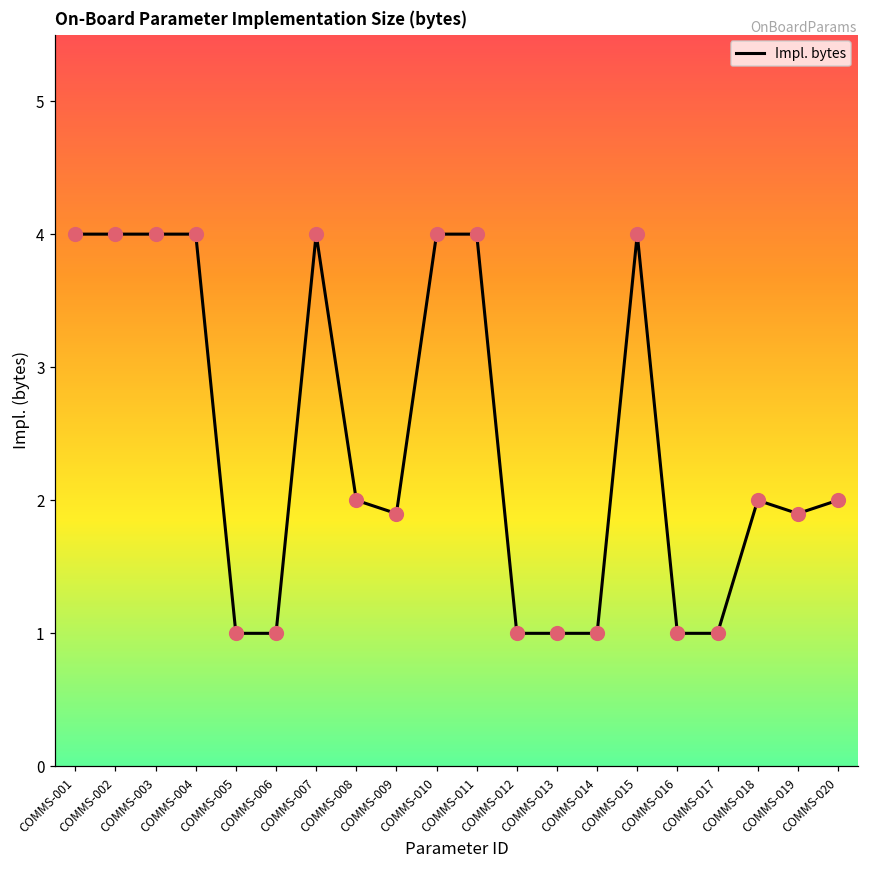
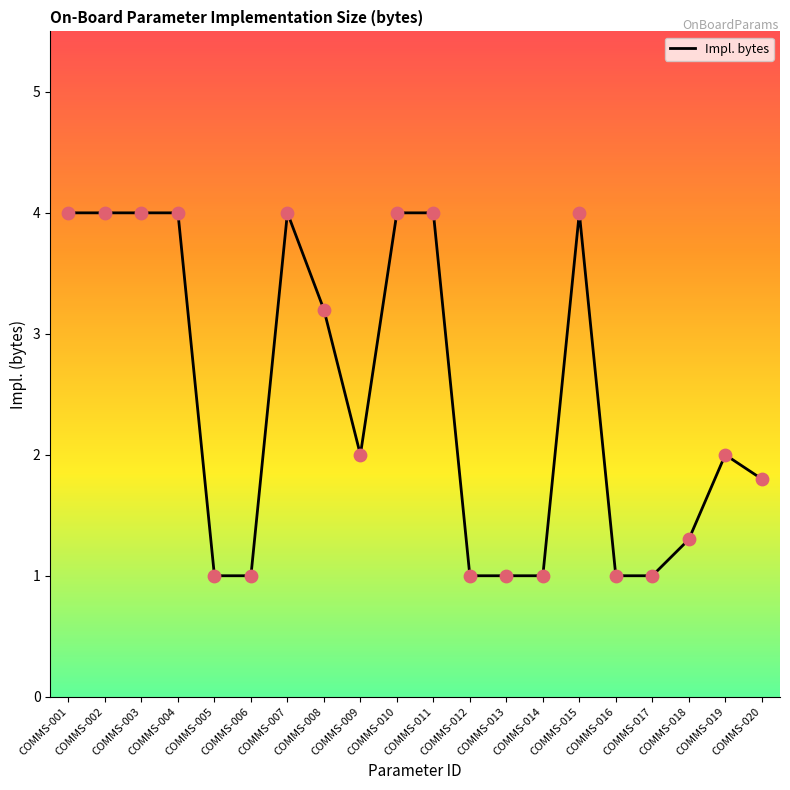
COMMS-008: 2.0 -> 3.2
COMMS-009: 1.9 -> 2.0
COMMS-018: 2.0 -> 1.3
COMMS-019: 1.9 -> 2.0
COMMS-020: 2.0 -> 1.8
